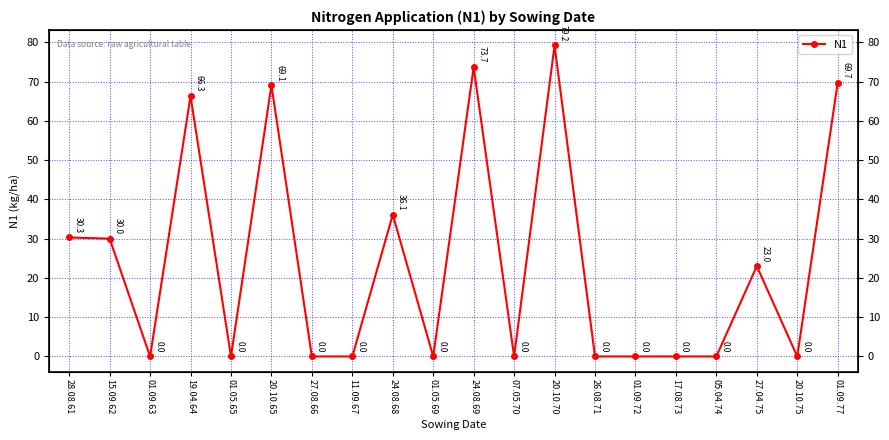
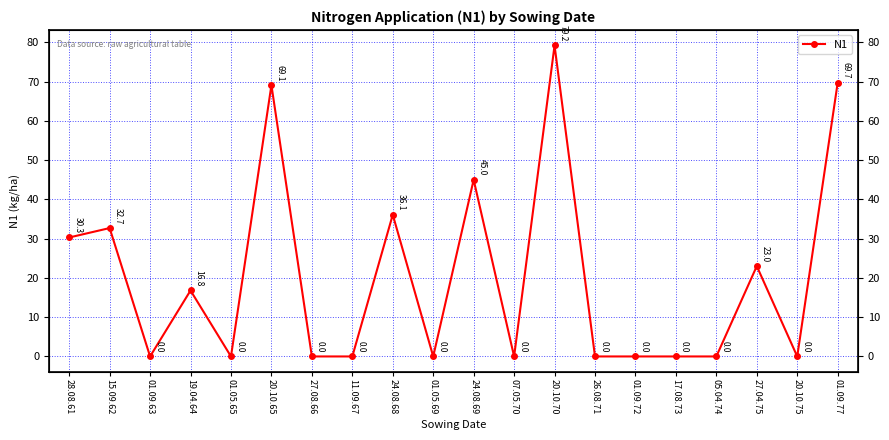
15.09.62: 30.0 -> 32.7
19.04.64: 66.3 -> 16.8
24.08.69: 73.7 -> 45.0
